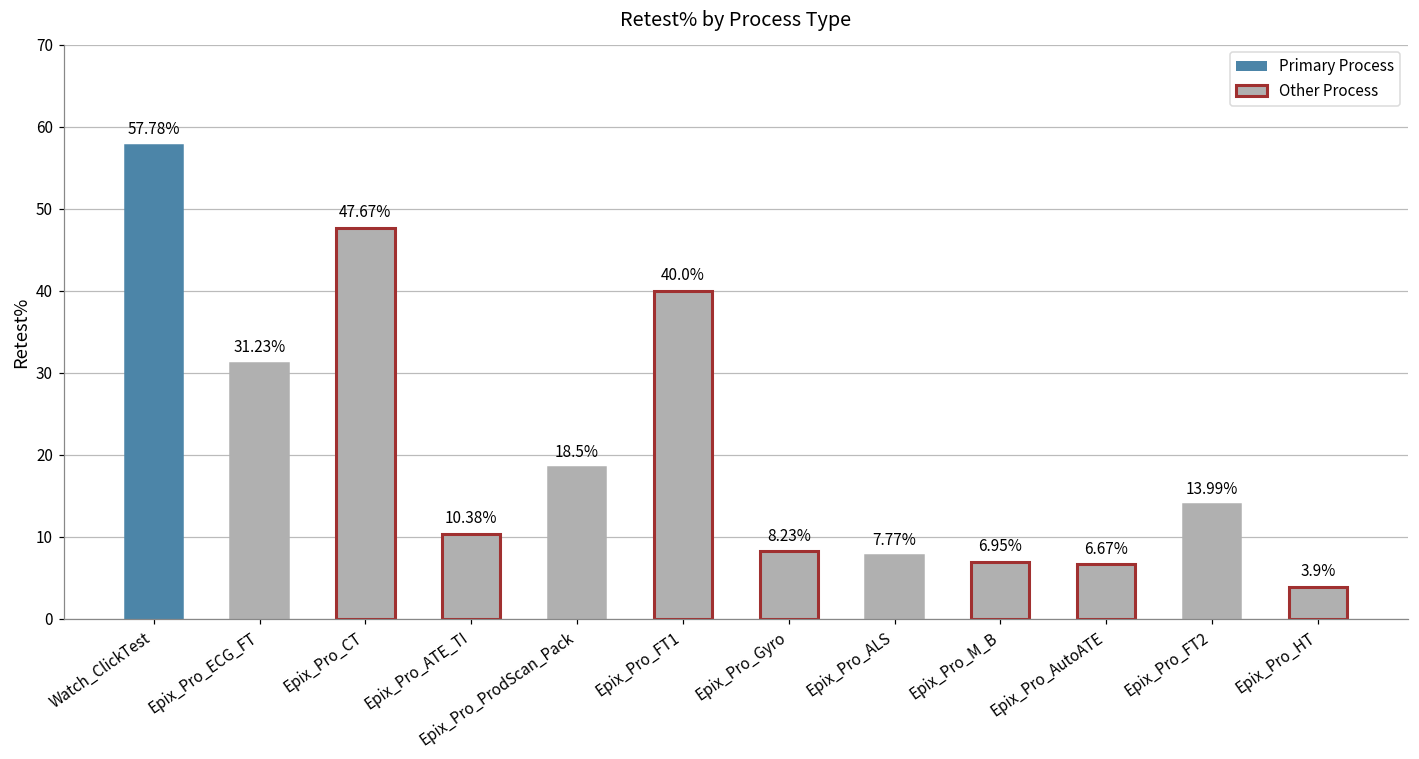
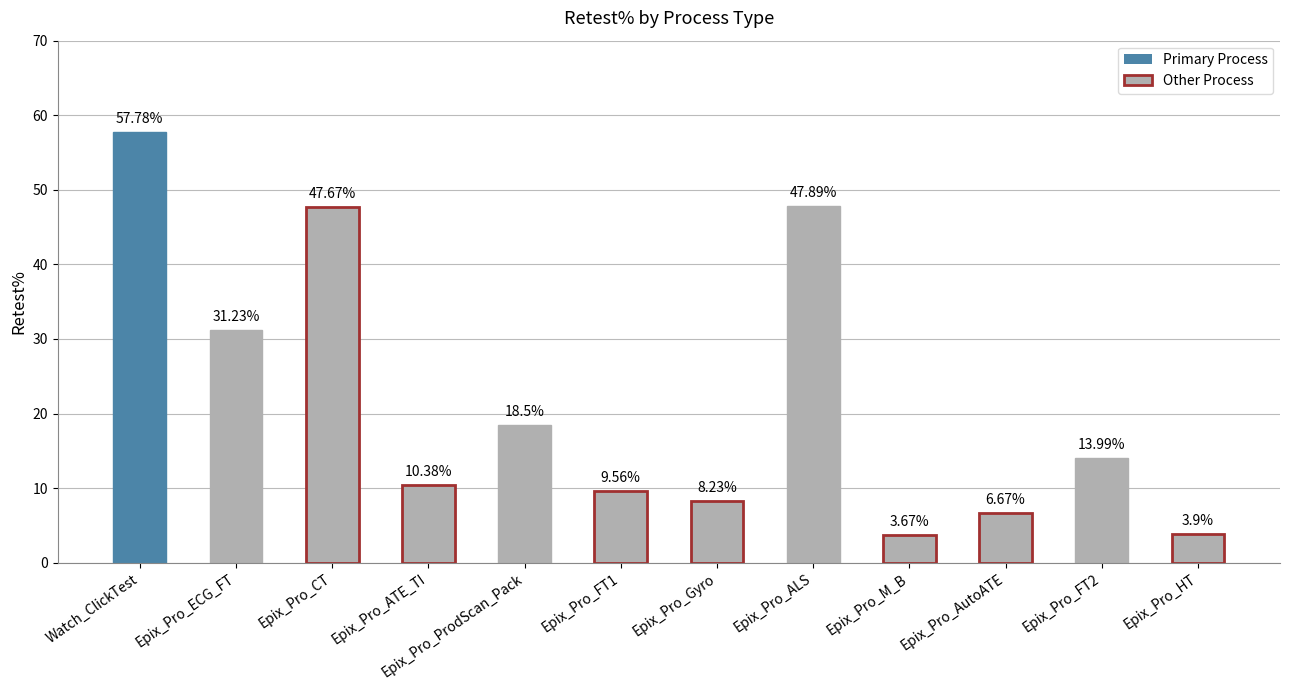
Epix_Pro_FT1: 40.0% -> 9.56%
Epix_Pro_ALS: 7.77% -> 47.89%
Epix_Pro_M_B: 6.95% -> 3.67%
